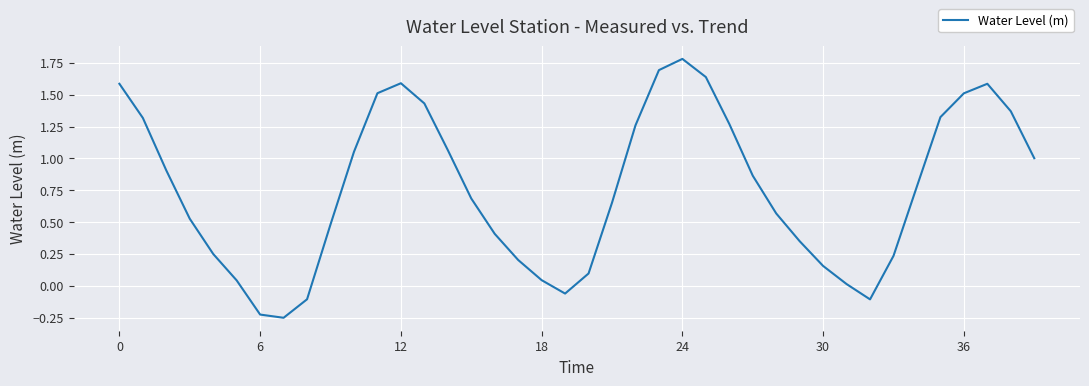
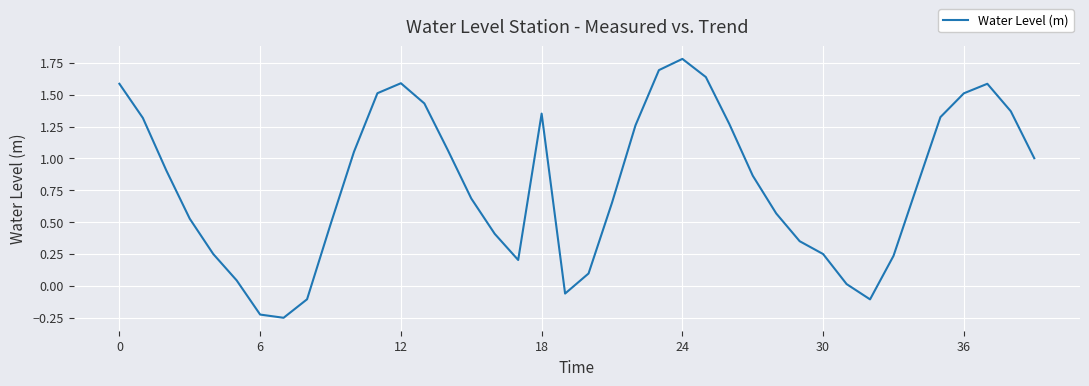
18: 0.04 -> 1.35
30: 0.16 -> 0.25
